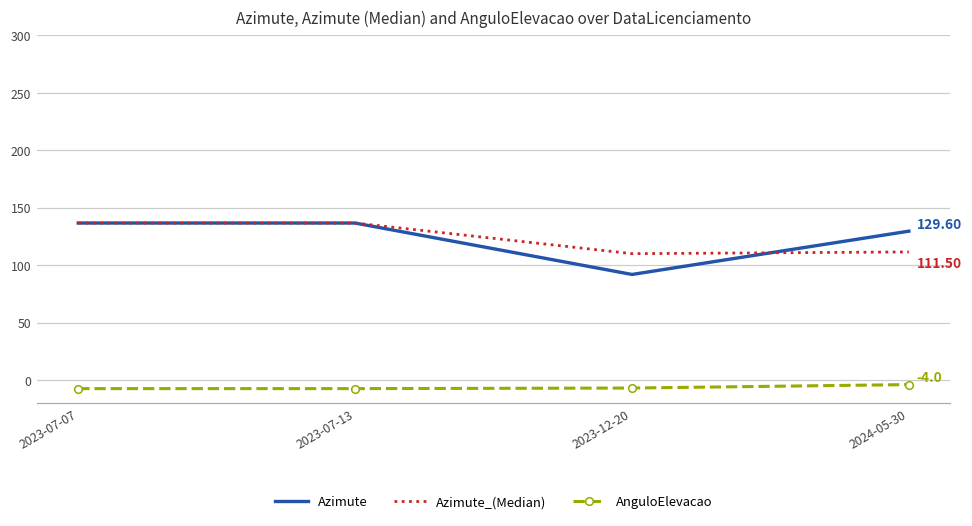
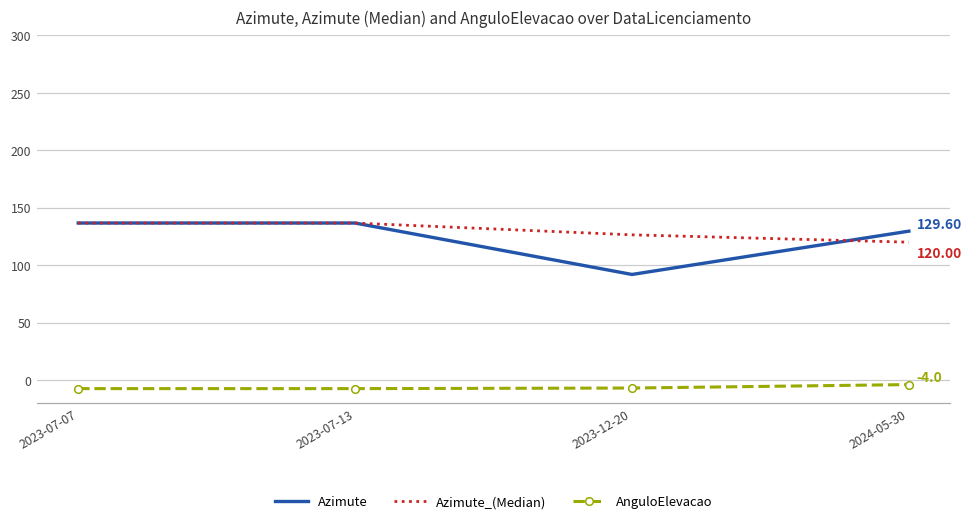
Azimute_(Median), 2023-12-20: 110 -> 126
Azimute_(Median), 2024-05-30: 111.50 -> 120.00
